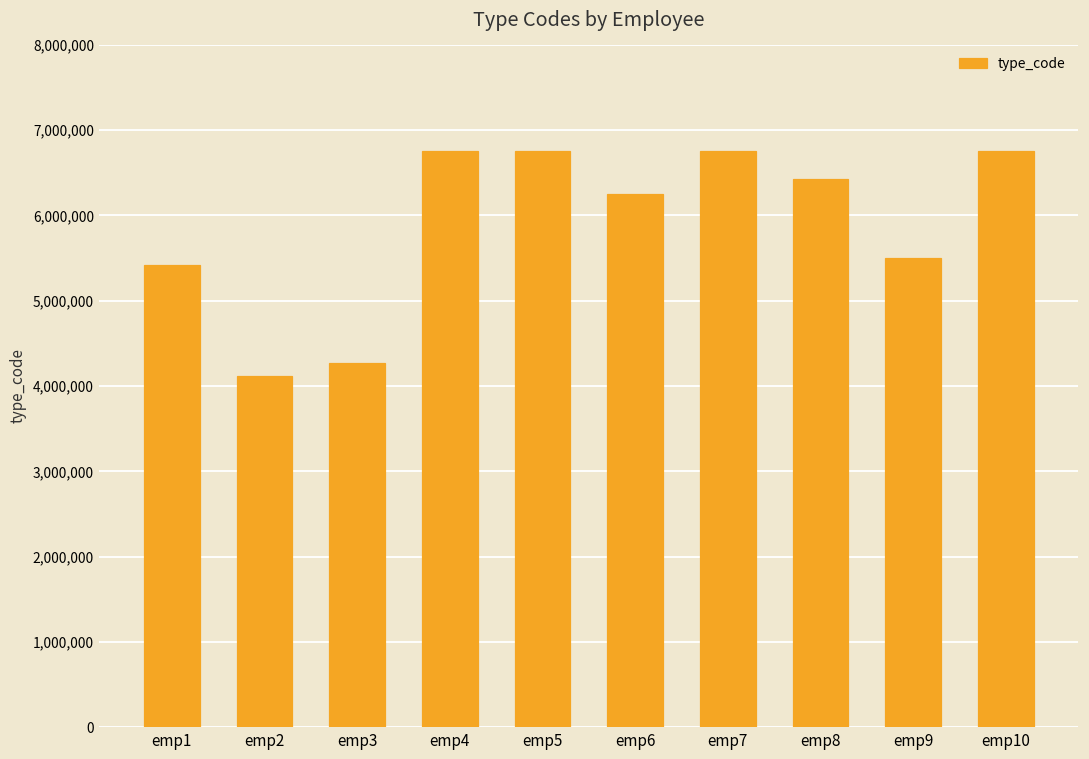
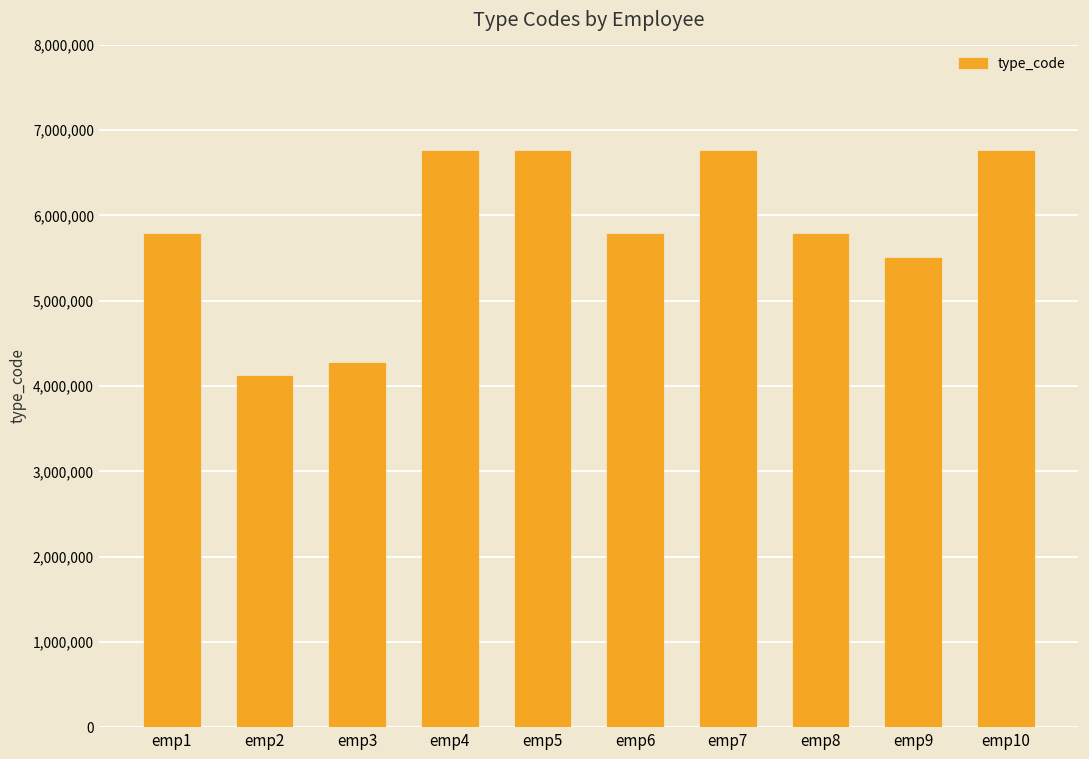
emp1: 5,400,000 -> 5,800,000
emp6: 6,200,000 -> 5,800,000
emp8: 6,400,000 -> 5,800,000
